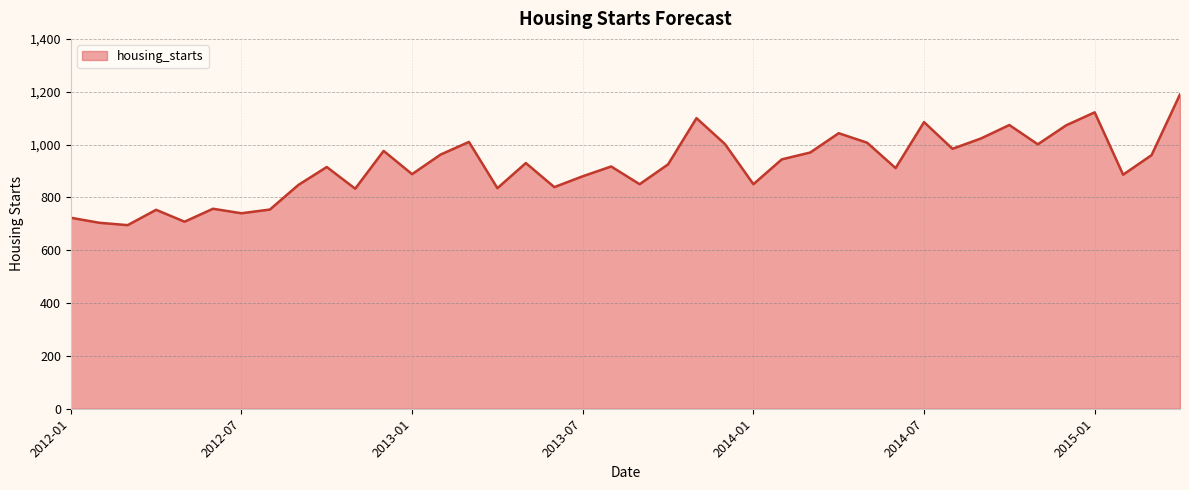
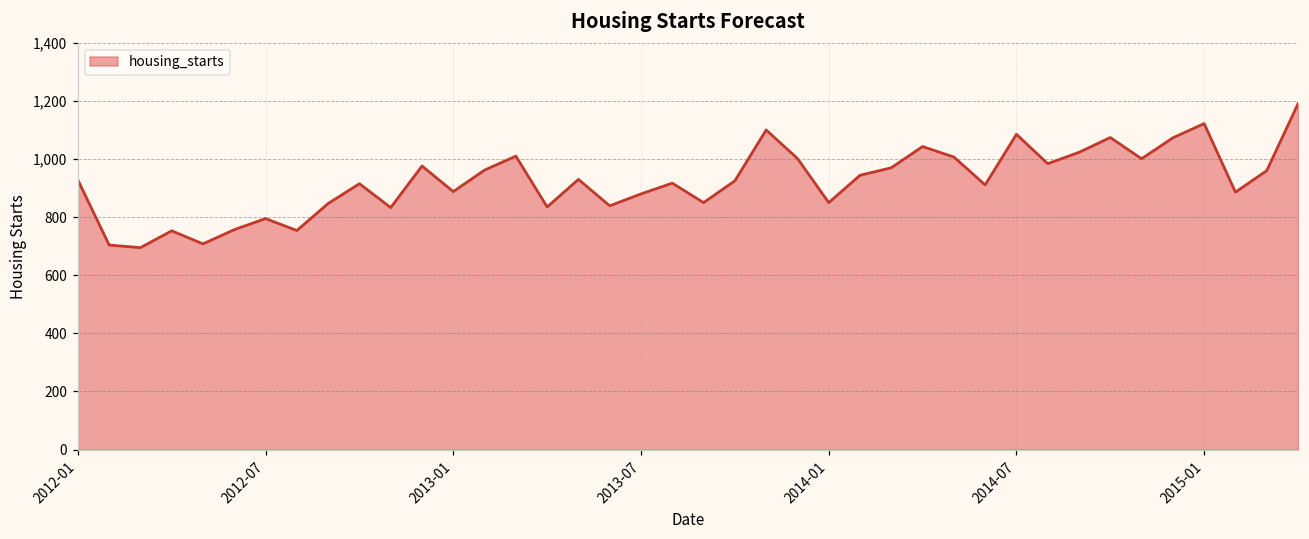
2012-01: 720 -> 930
2012-07: 740 -> 800
